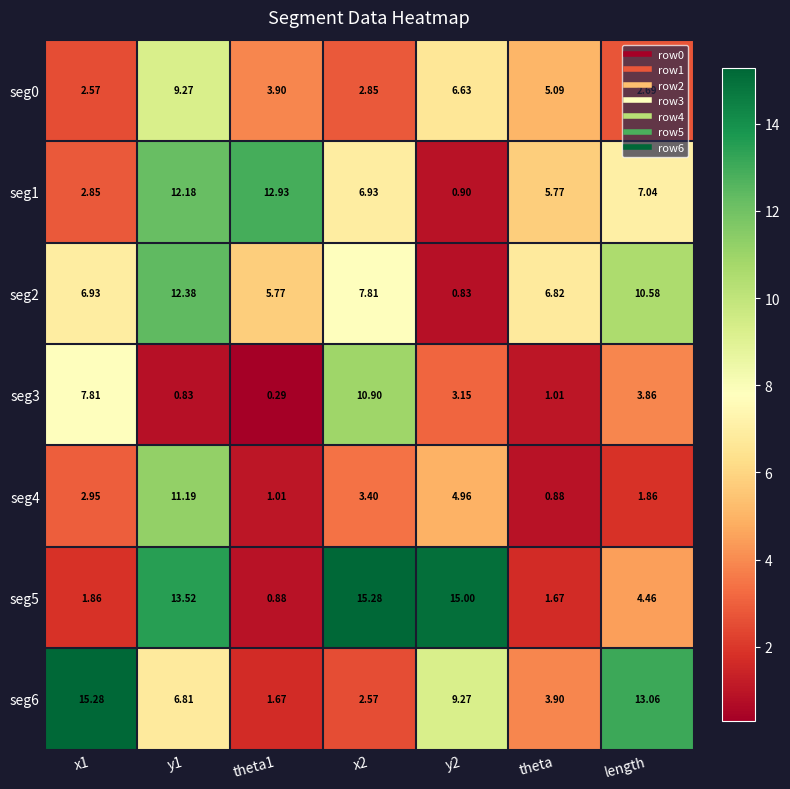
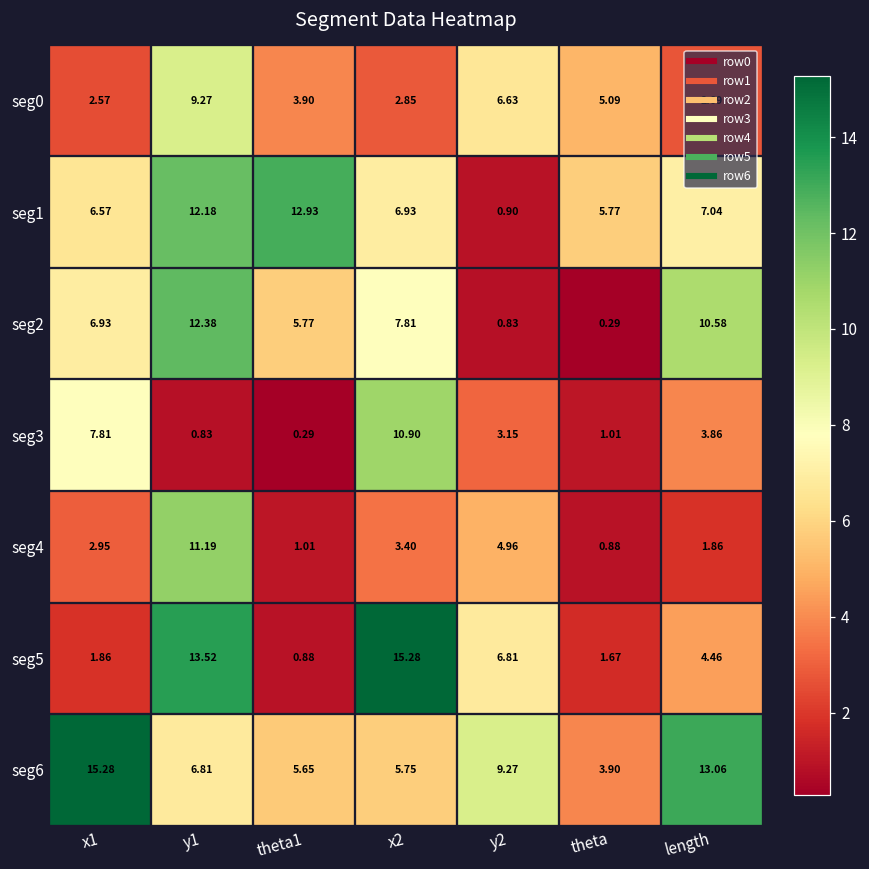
seg1, x1: 2.85 -> 6.57
seg2, theta: 6.82 -> 0.29
seg5, y2: 15.00 -> 6.81
seg6, theta1: 1.67 -> 5.65
seg6, x2: 2.57 -> 5.75
